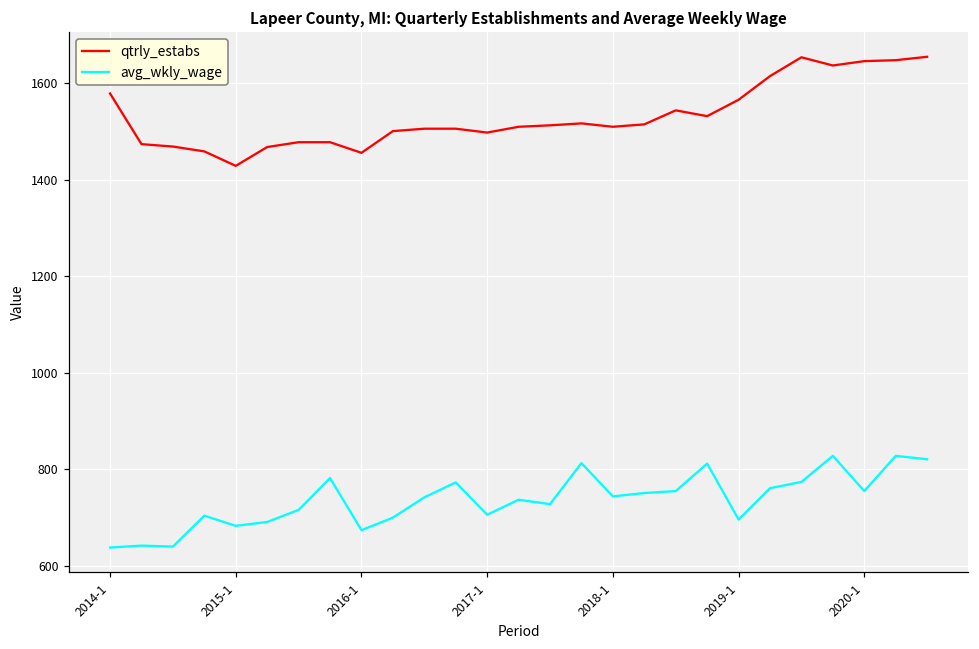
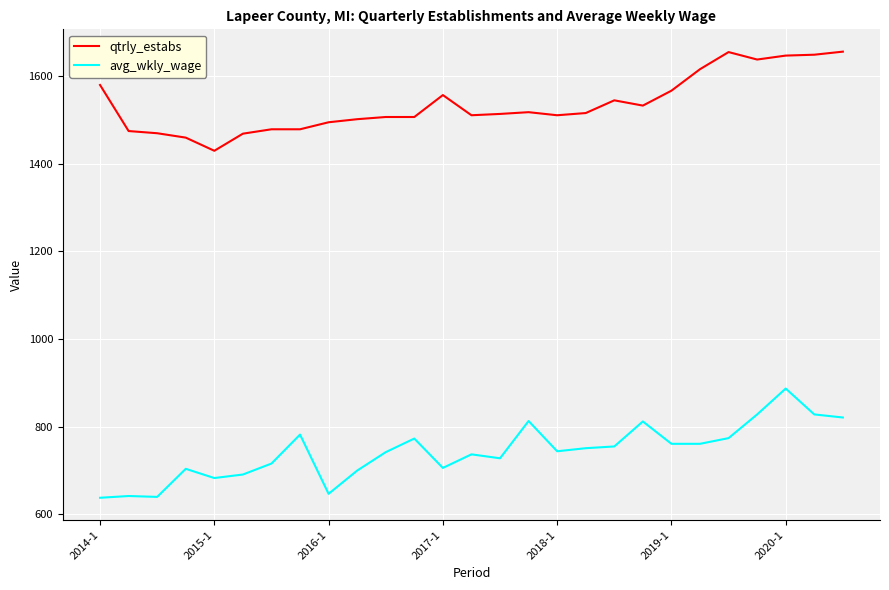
qtrly_estabs, 2016-1: 1460 -> 1490
avg_wkly_wage, 2016-1: 670 -> 650
qtrly_estabs, 2017-1: 1500 -> 1560
avg_wkly_wage, 2019-1: 700 -> 760
avg_wkly_wage, 2020-1: 760 -> 890
